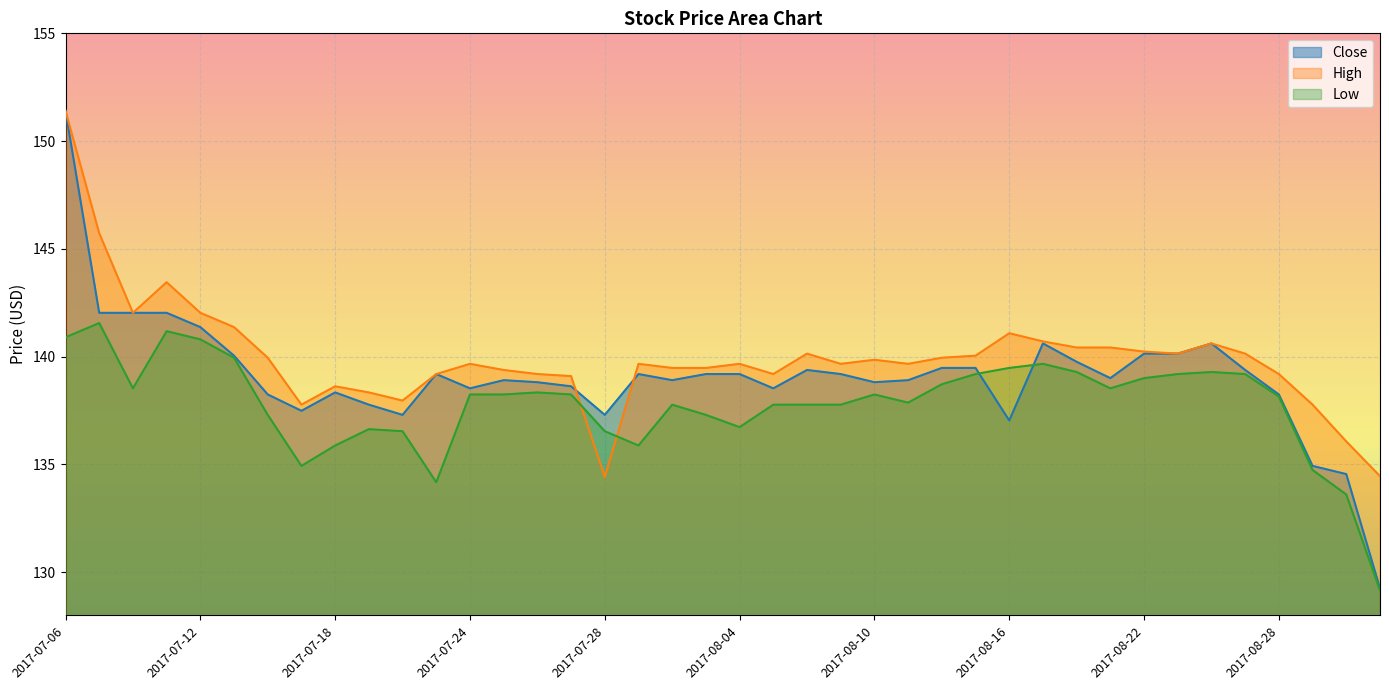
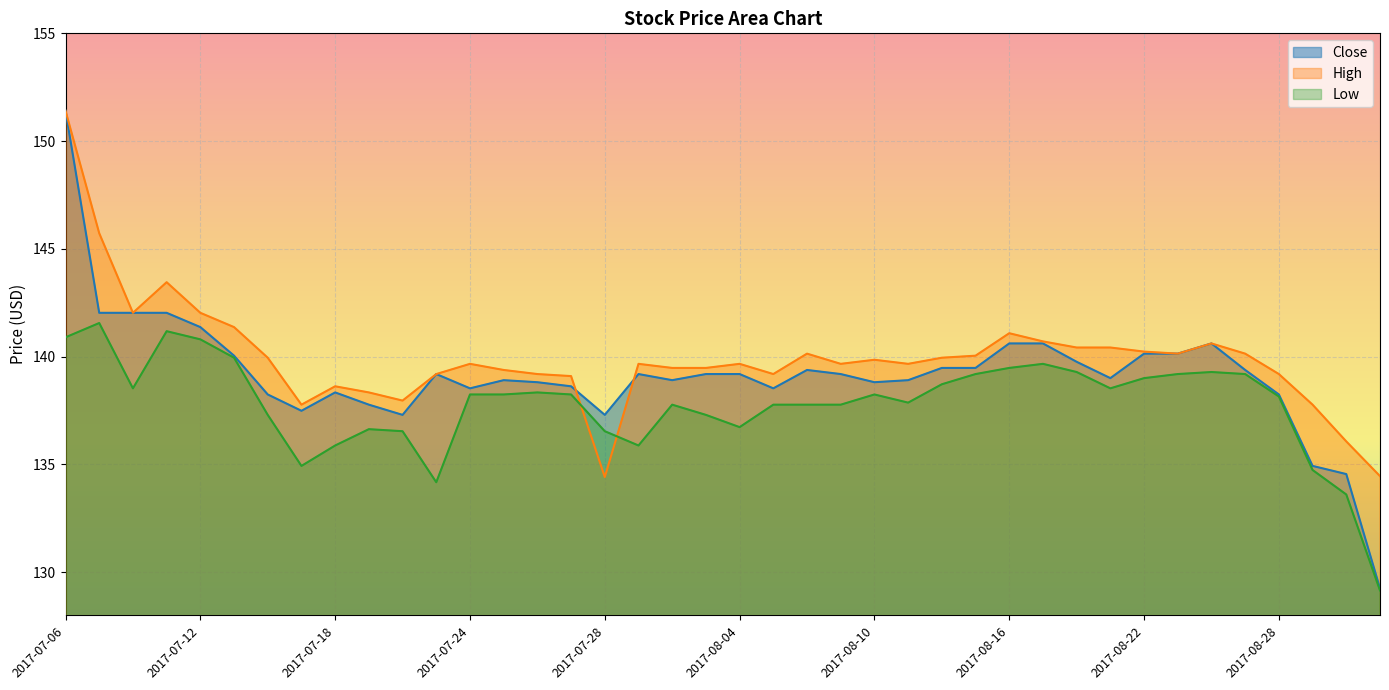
Close, 2017-08-16: 137.0 -> 140.6
